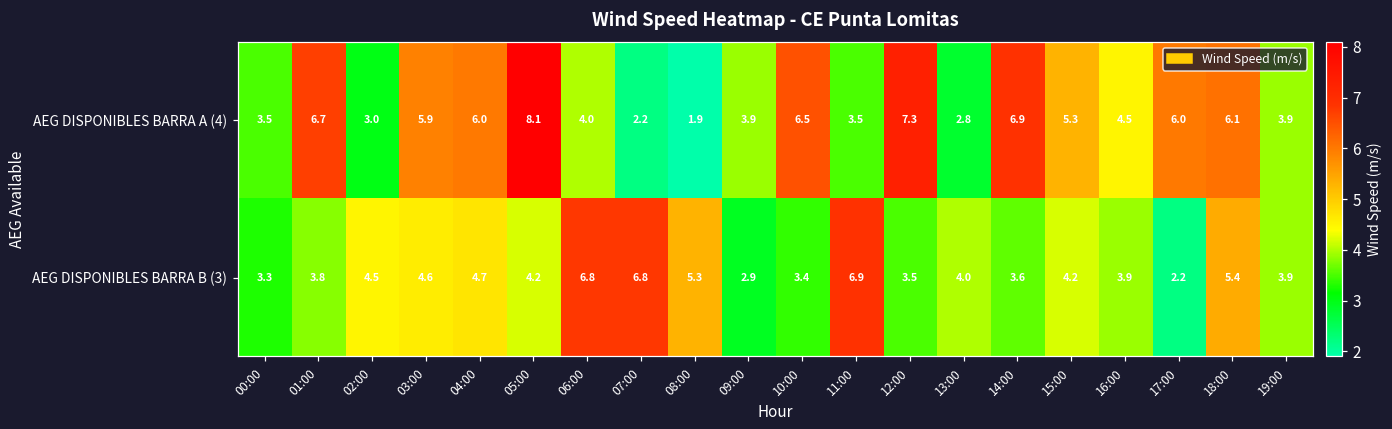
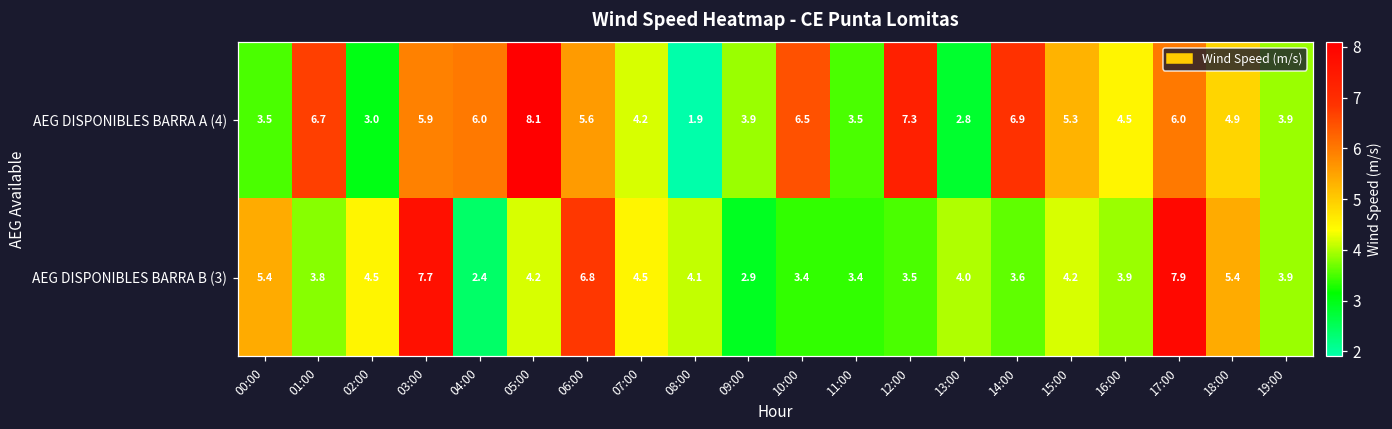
AEG DISPONIBLES BARRA A (4), 06:00: 4.0 -> 5.6
AEG DISPONIBLES BARRA A (4), 07:00: 2.2 -> 4.2
AEG DISPONIBLES BARRA A (4), 18:00: 6.1 -> 4.9
AEG DISPONIBLES BARRA B (3), 00:00: 3.3 -> 5.4
AEG DISPONIBLES BARRA B (3), 03:00: 4.6 -> 7.7
AEG DISPONIBLES BARRA B (3), 04:00: 4.7 -> 2.4
AEG DISPONIBLES BARRA B (3), 07:00: 6.8 -> 4.5
AEG DISPONIBLES BARRA B (3), 08:00: 5.3 -> 4.1
AEG DISPONIBLES BARRA B (3), 11:00: 6.9 -> 3.4
AEG DISPONIBLES BARRA B (3), 17:00: 2.2 -> 7.9
